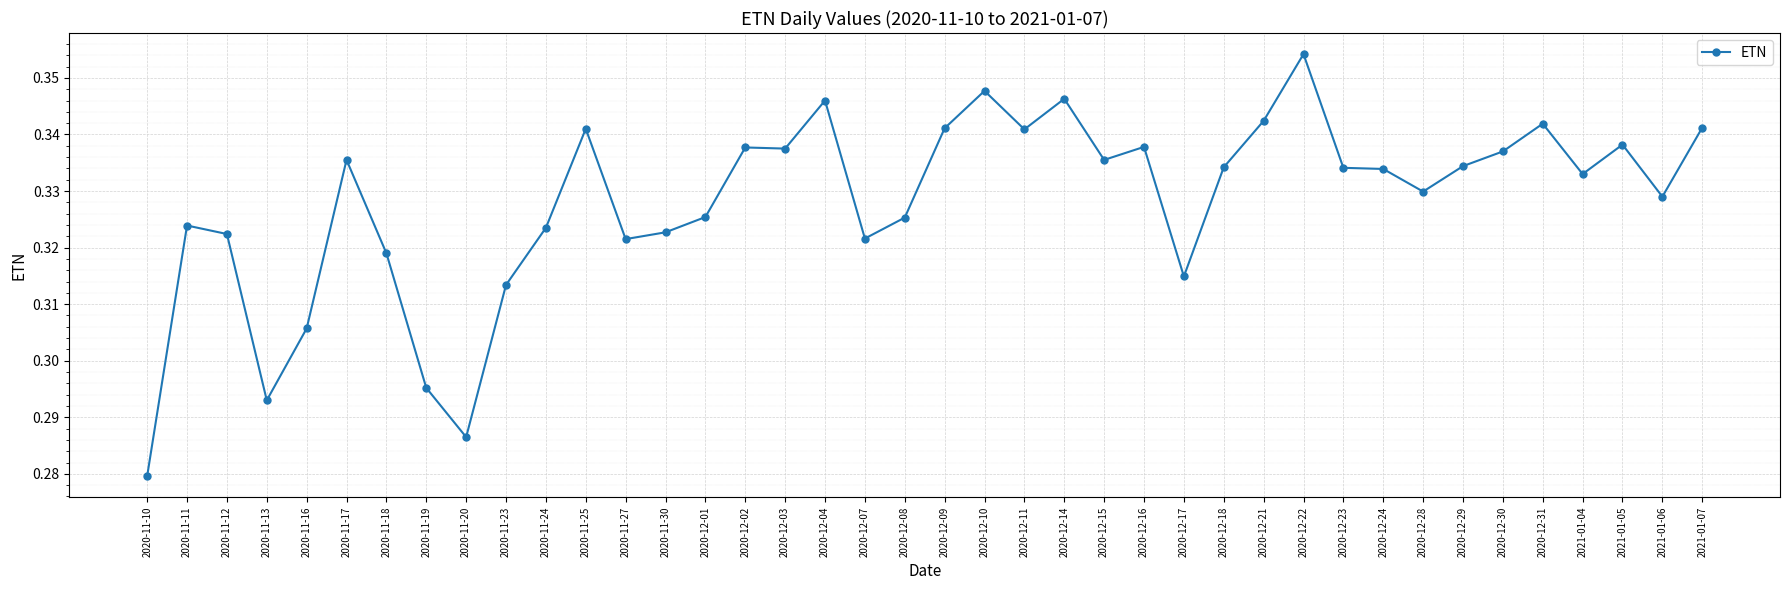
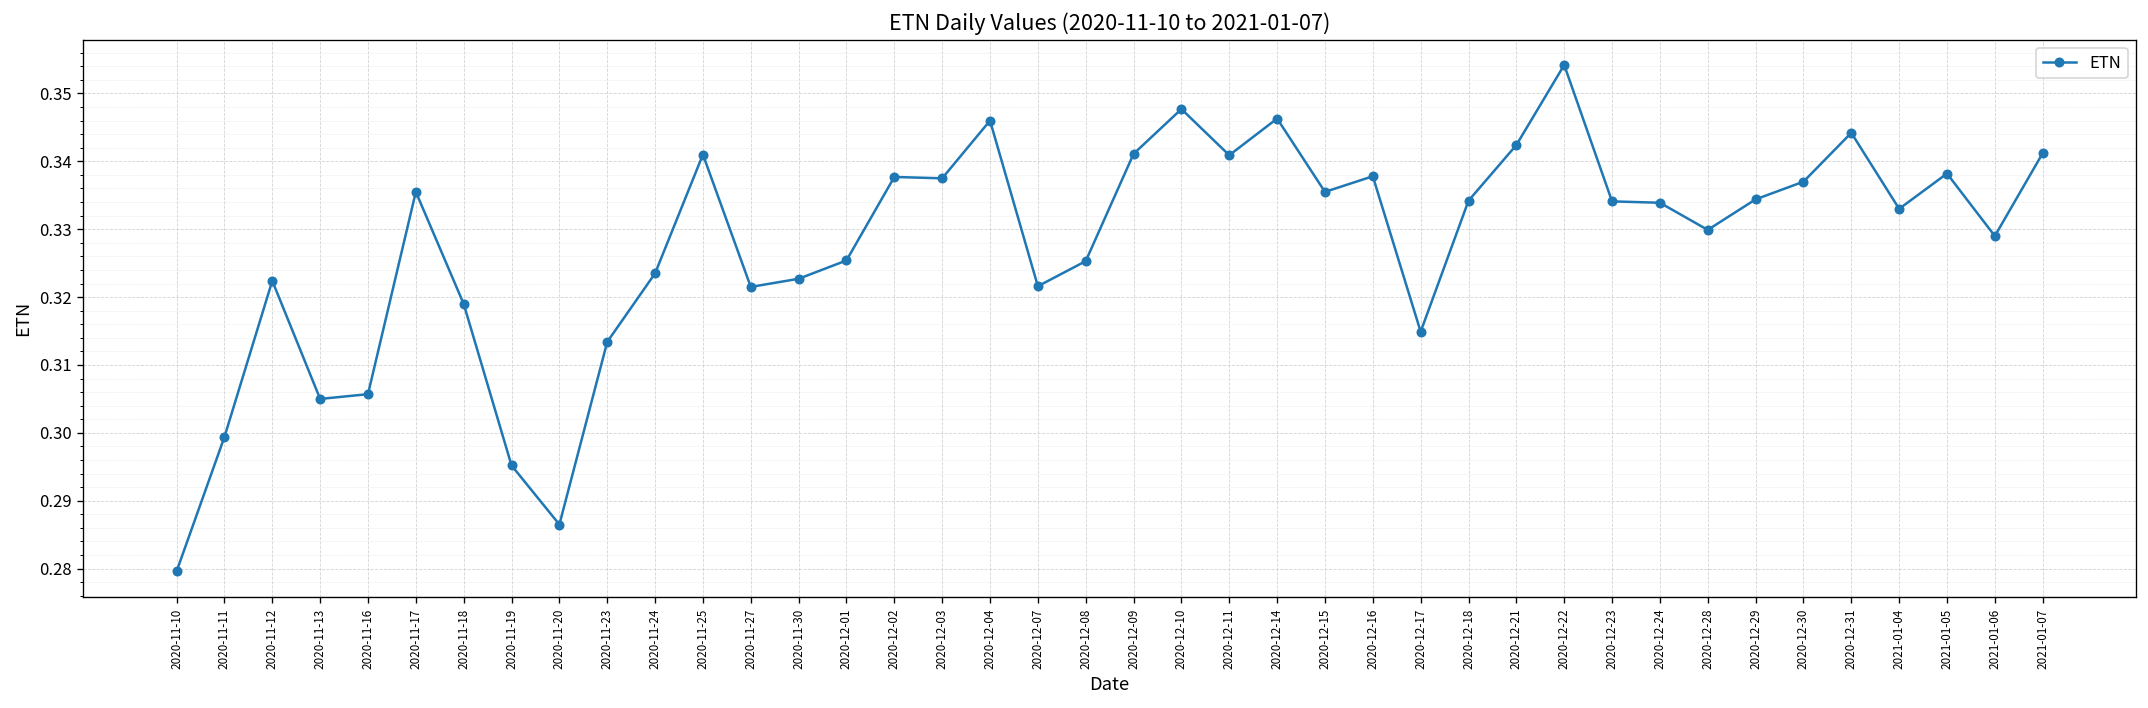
2020-11-11: 0.324 -> 0.299
2020-11-13: 0.293 -> 0.305
2020-12-31: 0.342 -> 0.344
